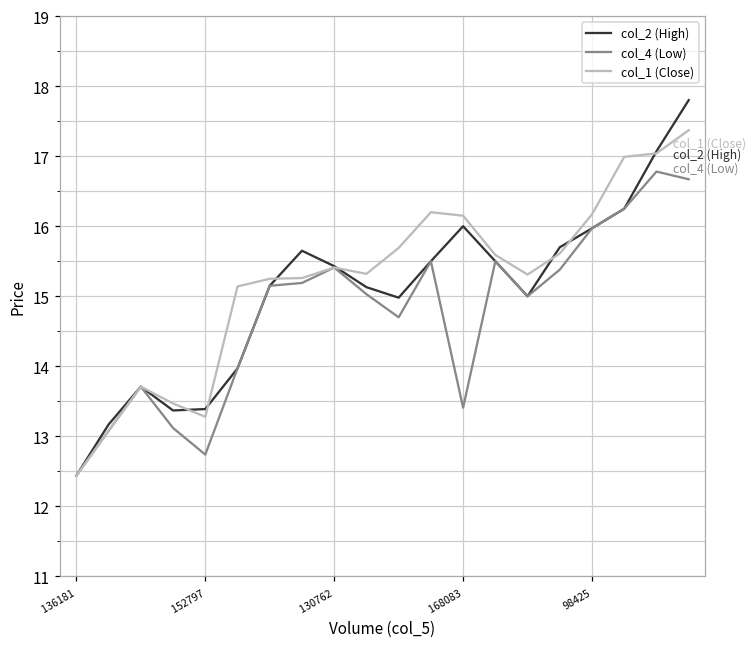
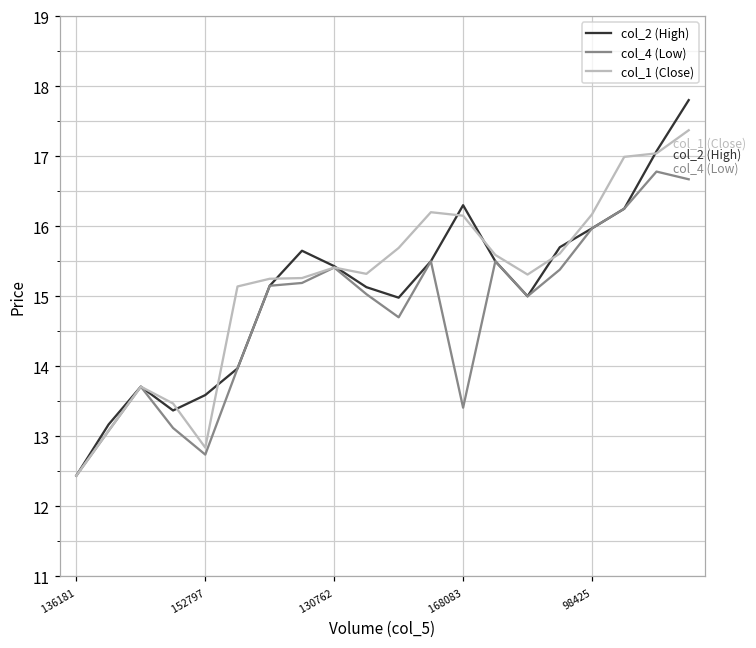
col_2 (High), 152797: 13.4 -> 13.6
col_1 (Close), 152797: 13.3 -> 12.8
col_2 (High), 168083: 16.0 -> 16.3
